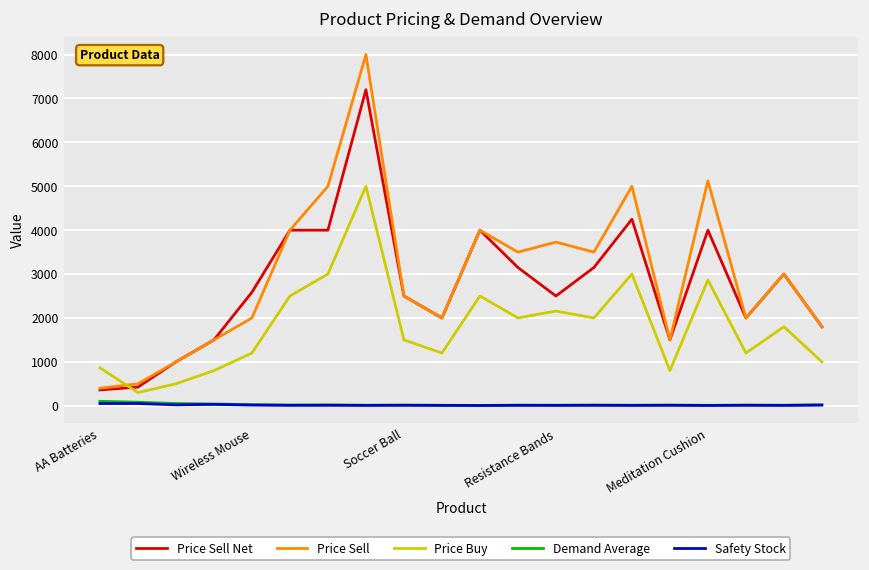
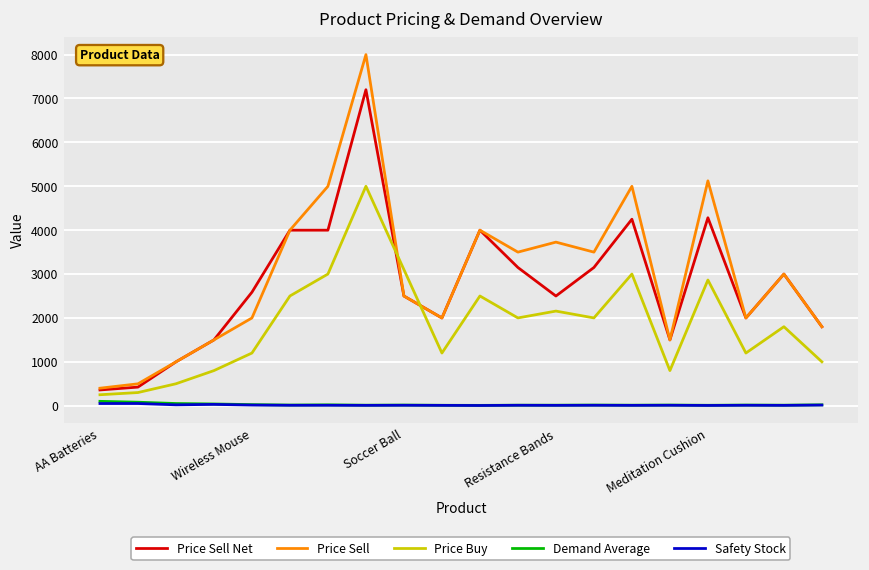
Price Buy, AA Batteries: 900 -> 300
Price Buy, Soccer Ball: 1500 -> 3100
Price Sell Net, Meditation Cushion: 4000 -> 4300
